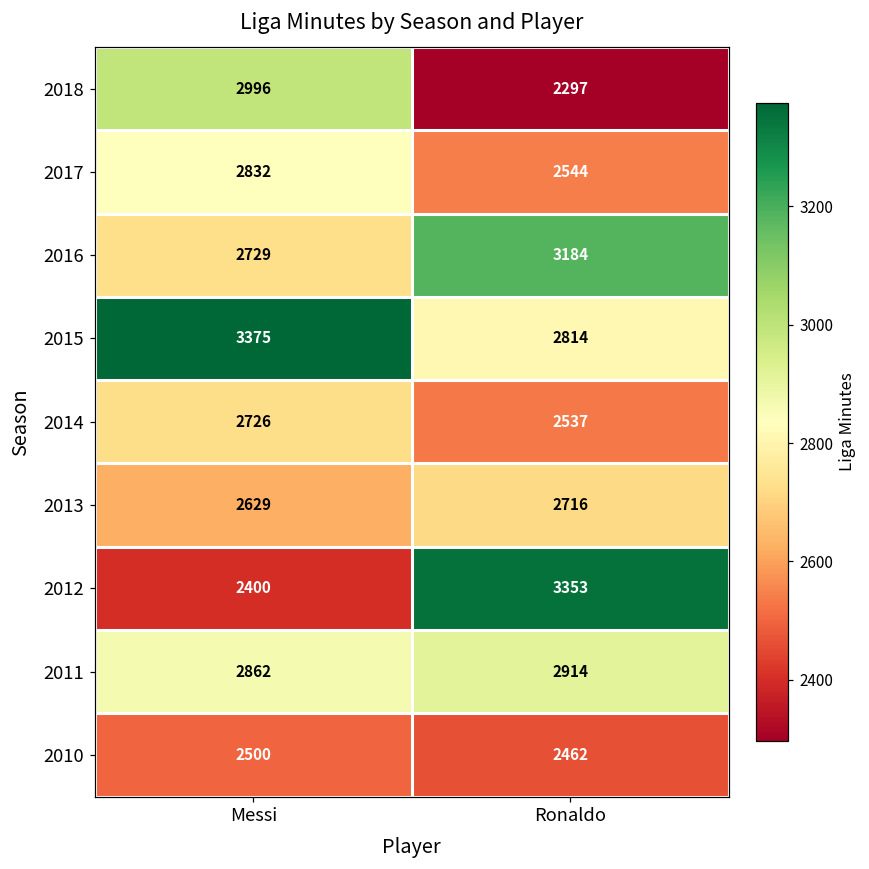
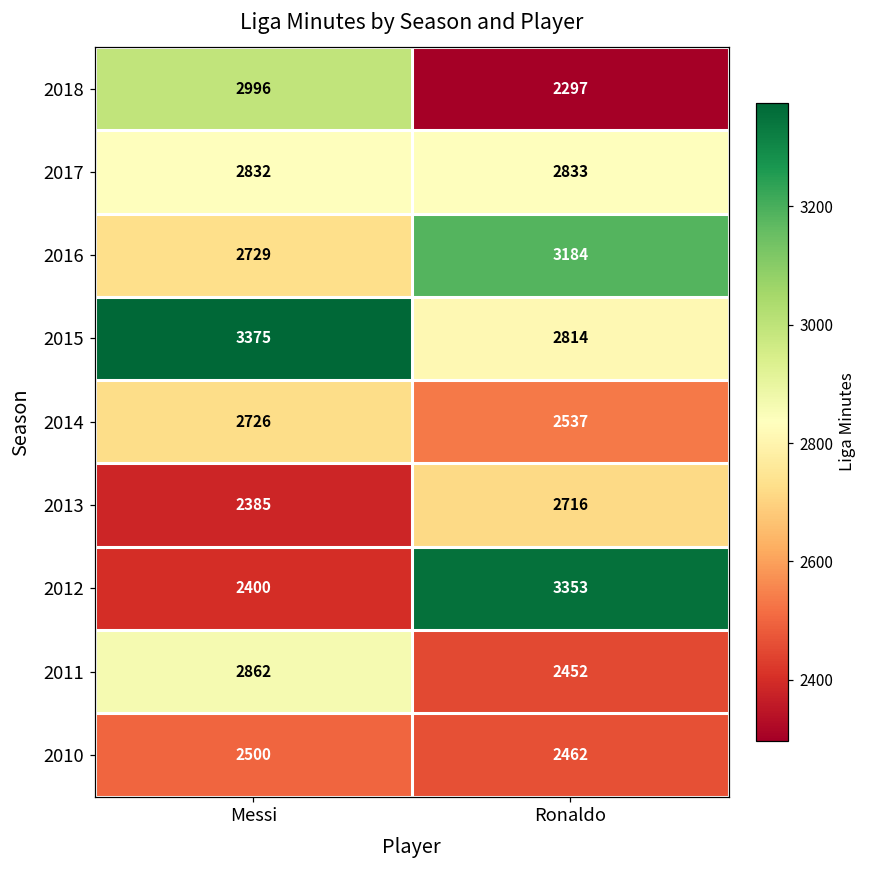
2017, Ronaldo: 2544 -> 2833
2013, Messi: 2629 -> 2385
2011, Ronaldo: 2914 -> 2452
